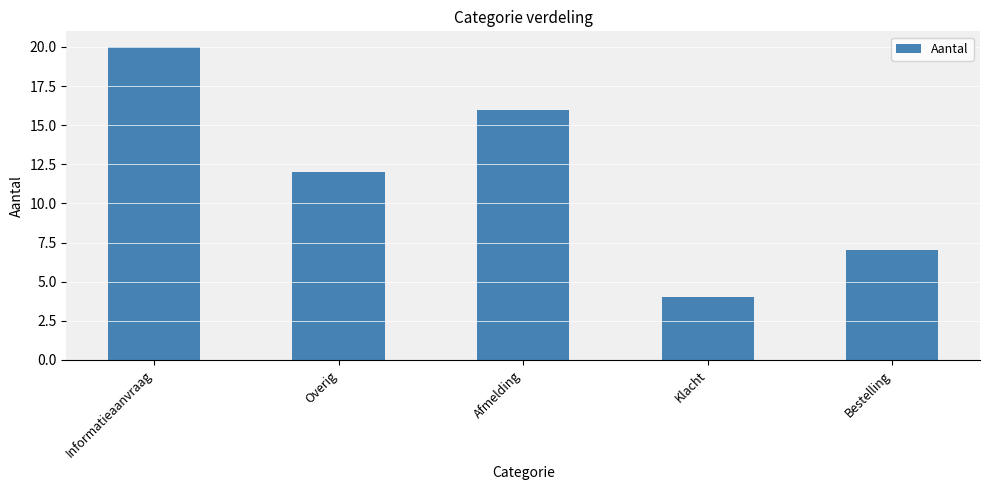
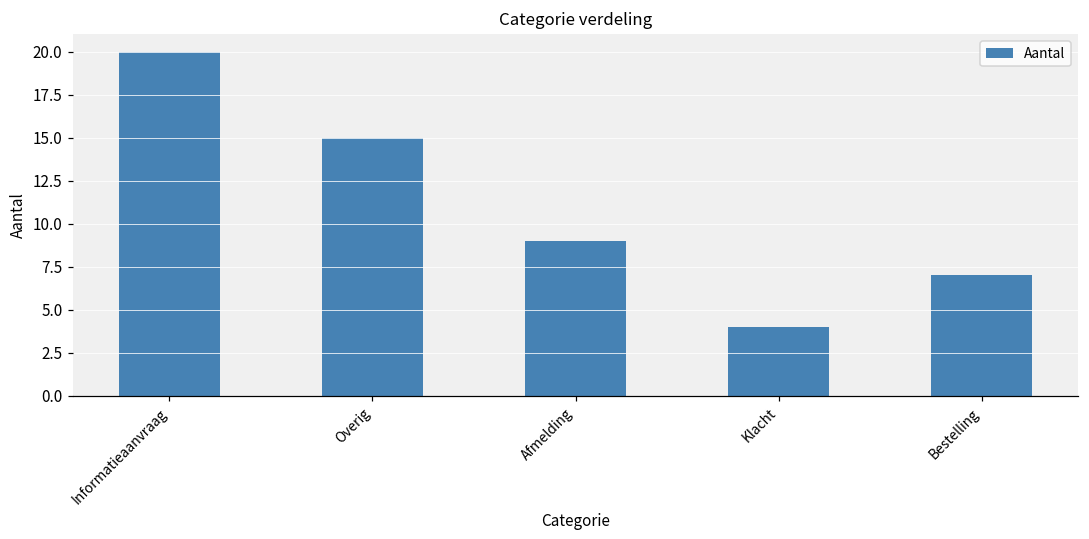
Overig: 12 -> 15
Afmelding: 16 -> 9
